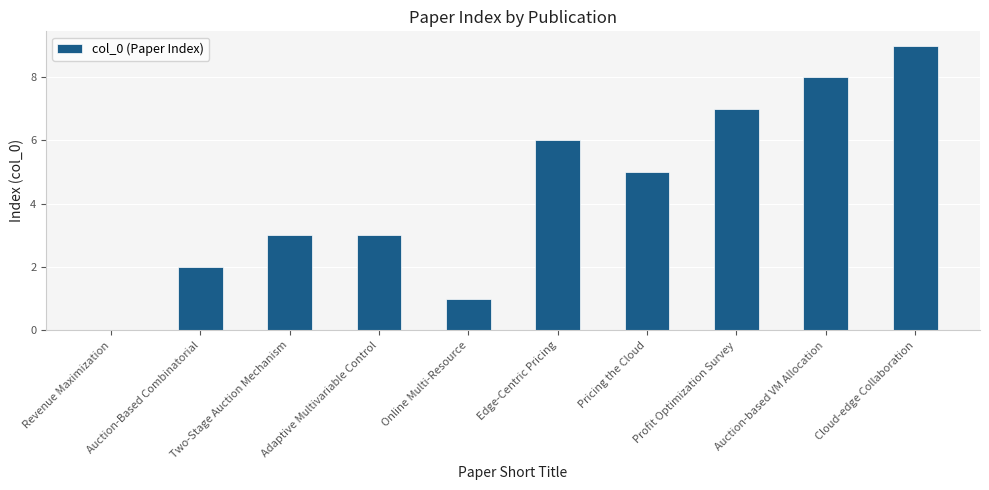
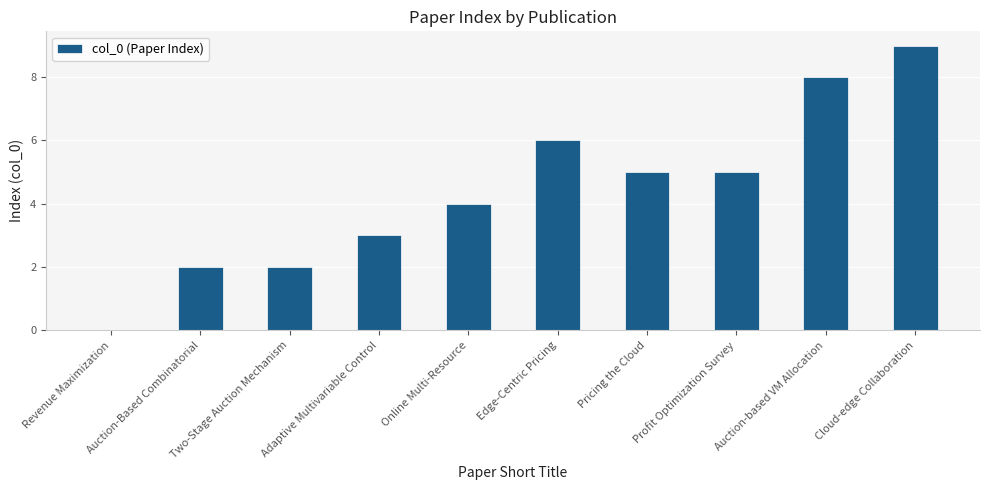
Two-Stage Auction Mechanism: 3 -> 2
Online Multi-Resource: 1 -> 4
Profit Optimization Survey: 7 -> 5
